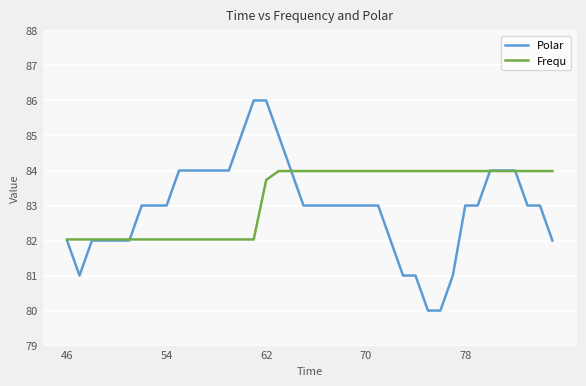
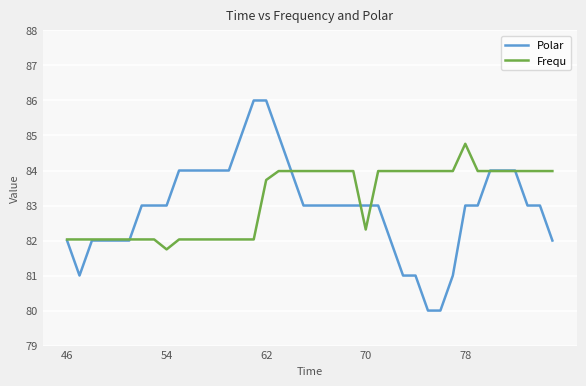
Frequ, 54: 82.0 -> 81.7
Frequ, 70: 84.0 -> 82.3
Frequ, 78: 84.0 -> 84.8
